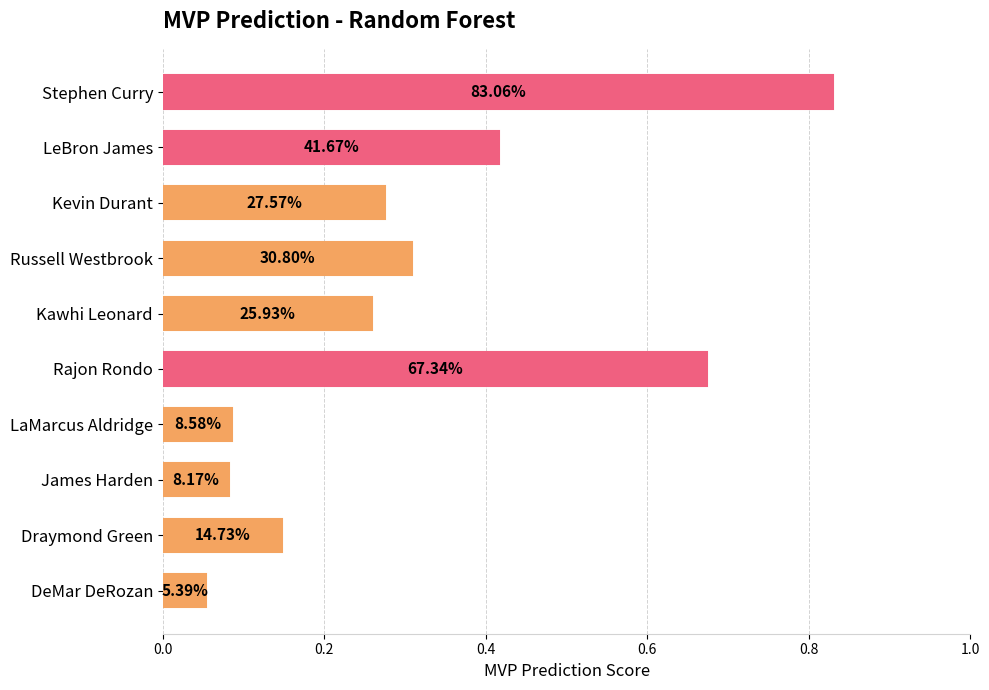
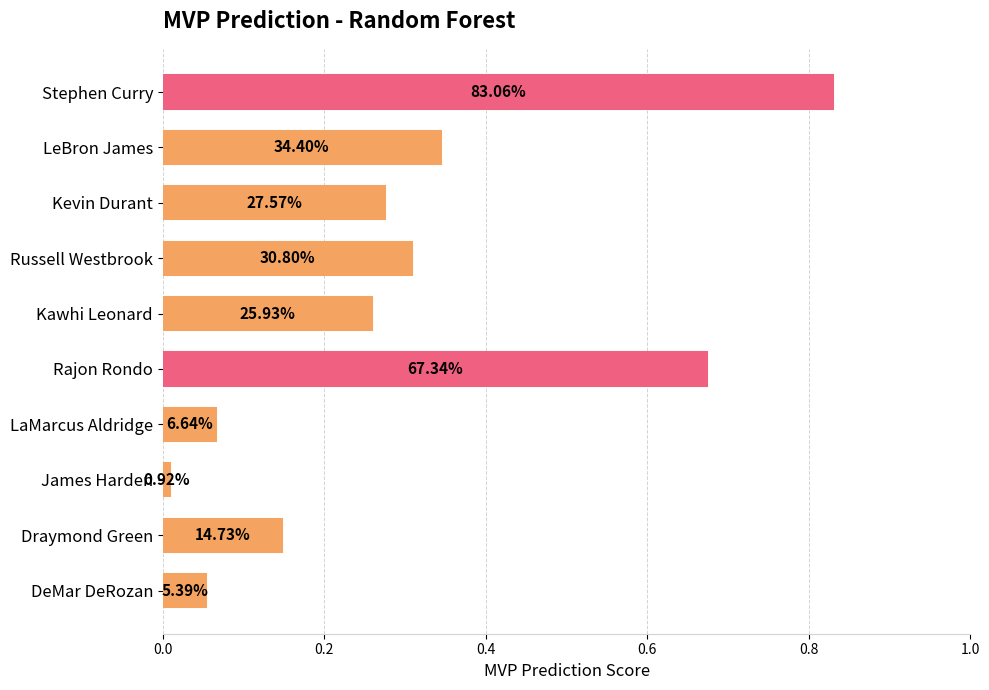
LeBron James: 41.67% -> 34.40%
LaMarcus Aldridge: 8.58% -> 6.64%
James Harden: 8.17% -> 0.92%
